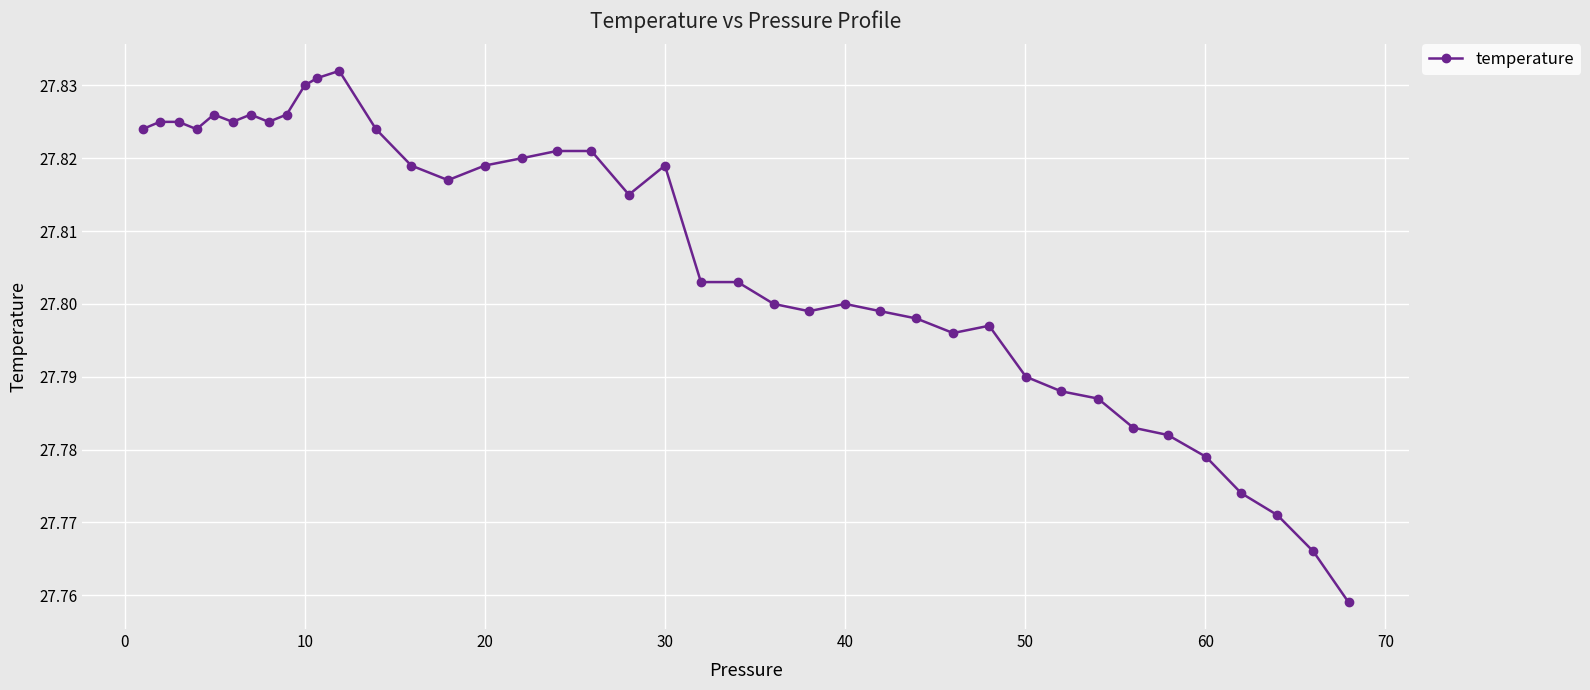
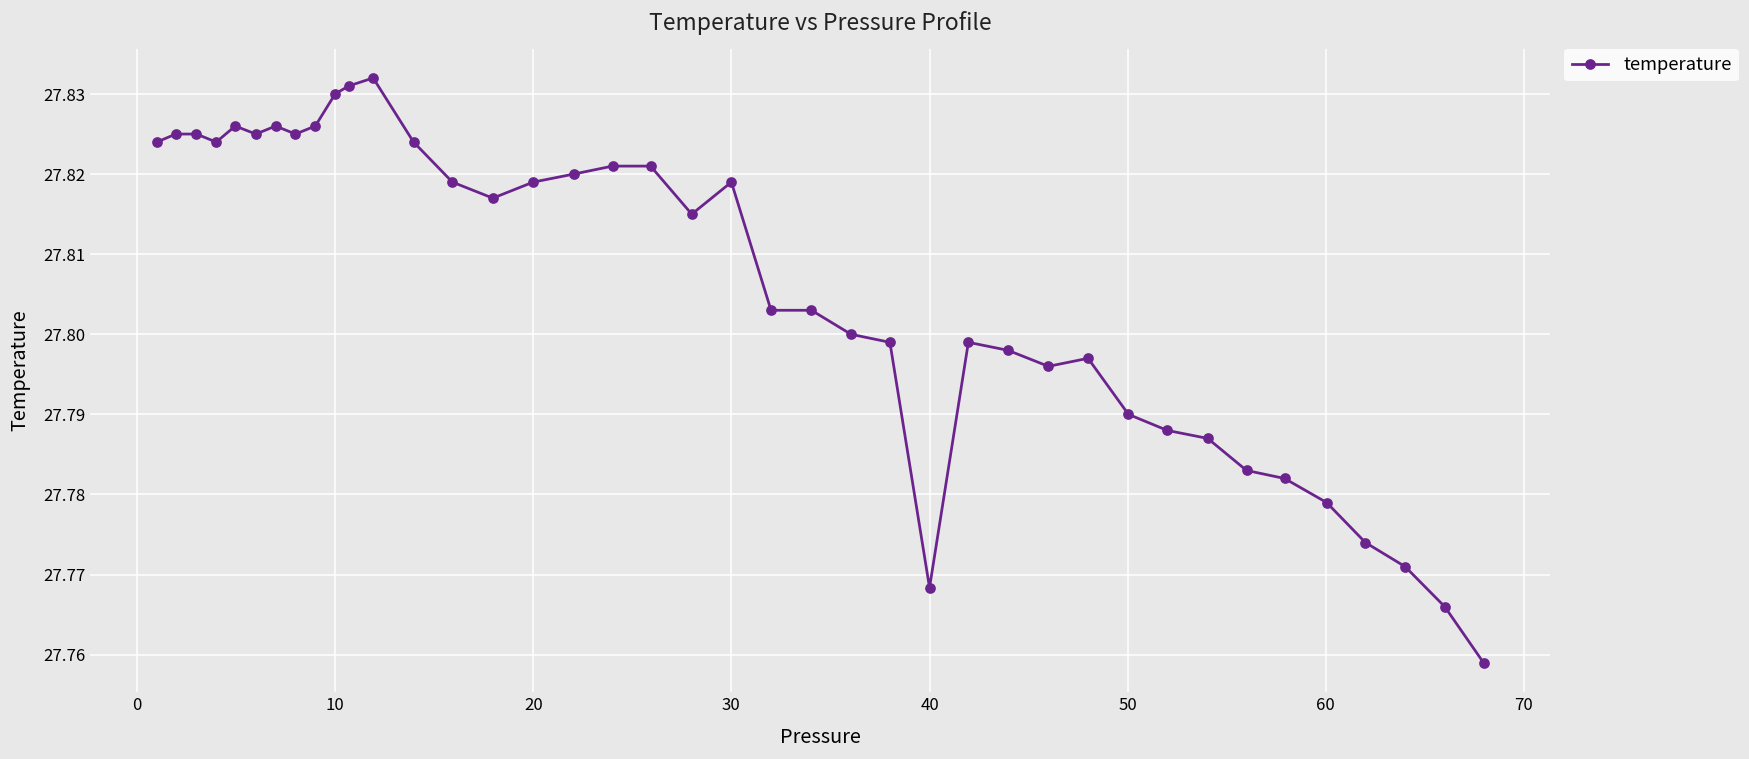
40: 27.800 -> 27.768
